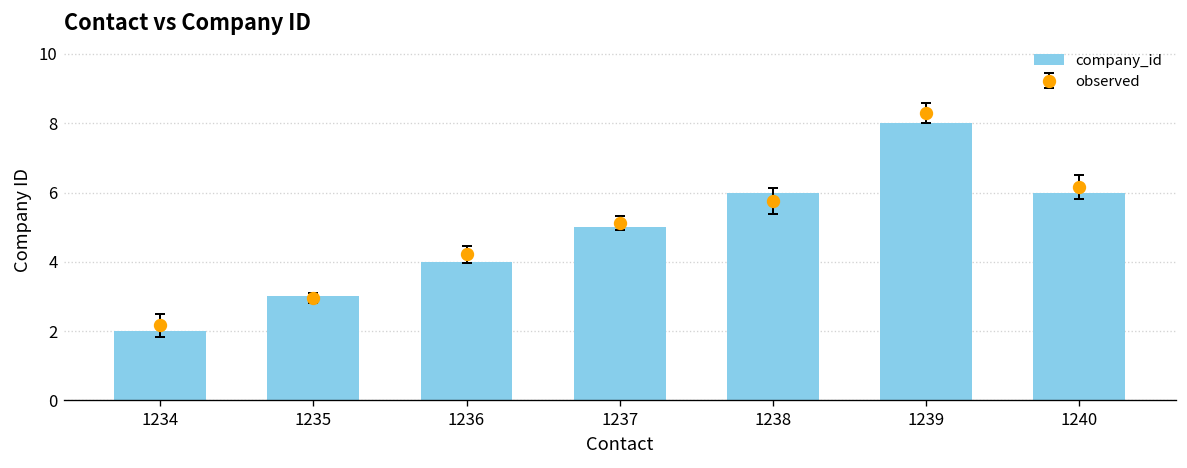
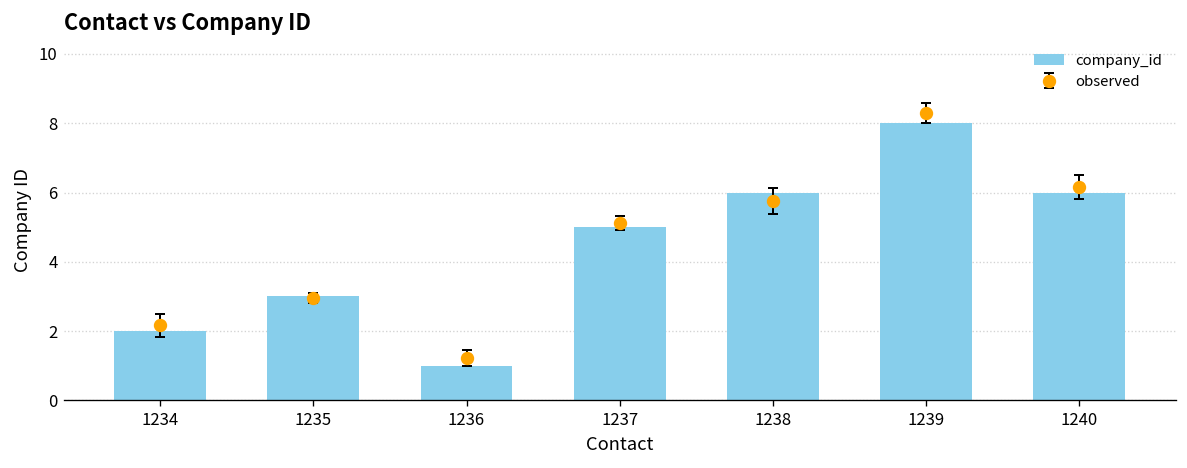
company_id, 1236: 4 -> 1
